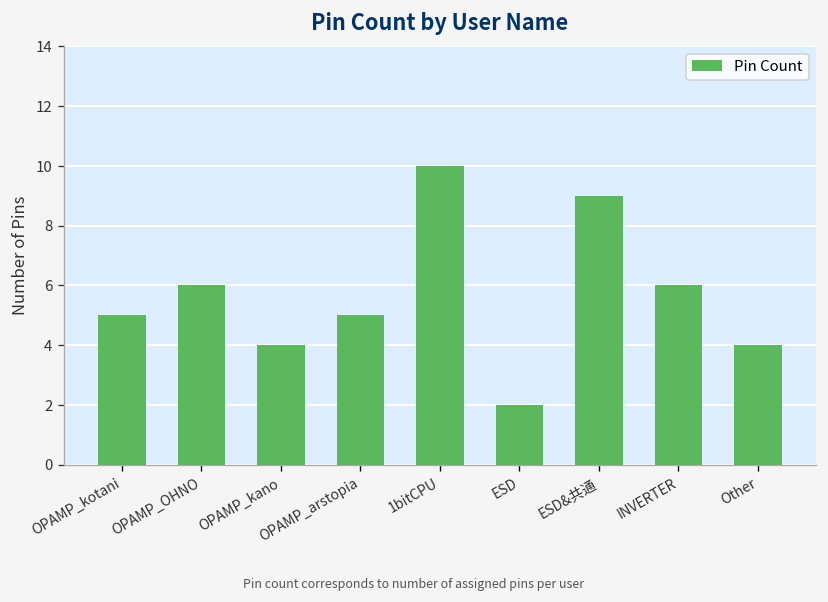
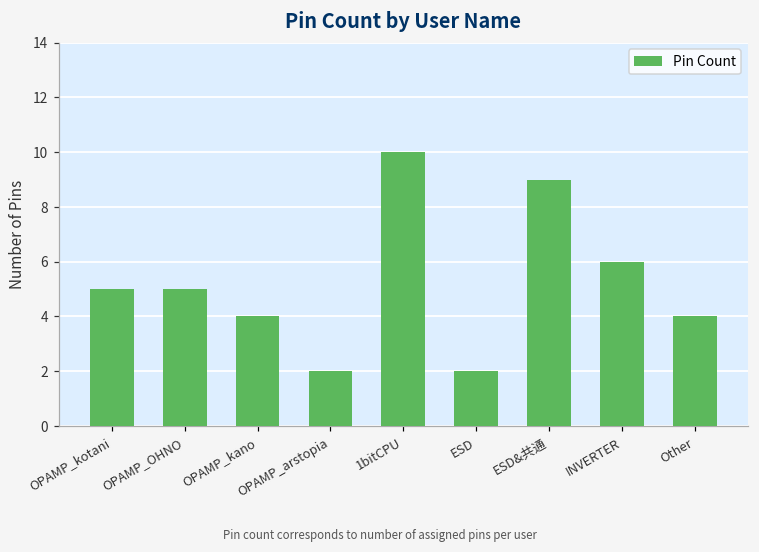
OPAMP_OHNO: 6 -> 5
OPAMP_arstopia: 5 -> 2
